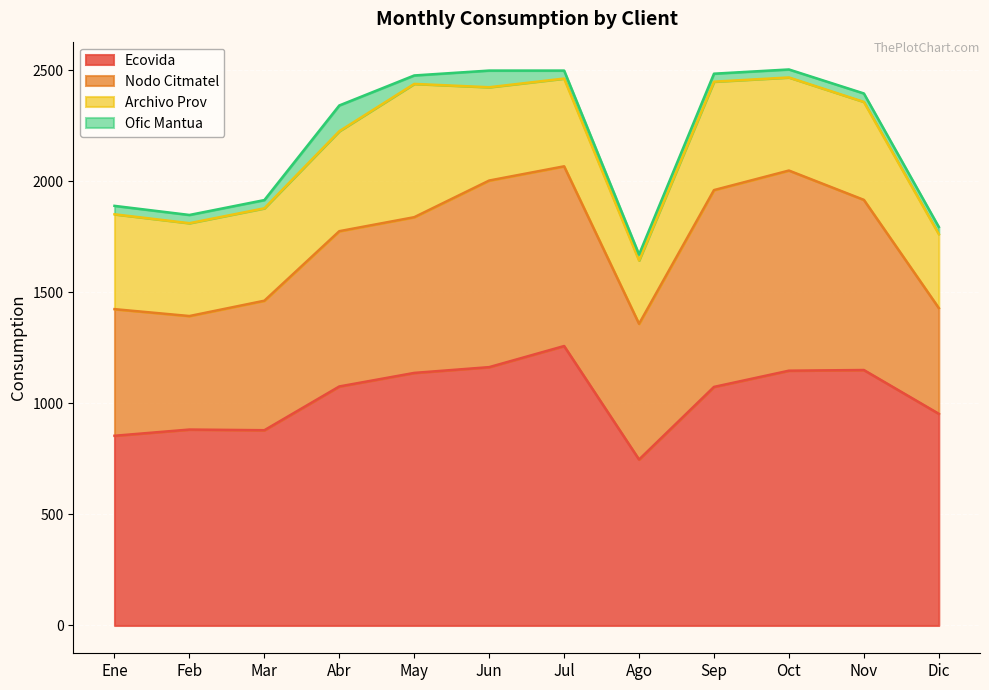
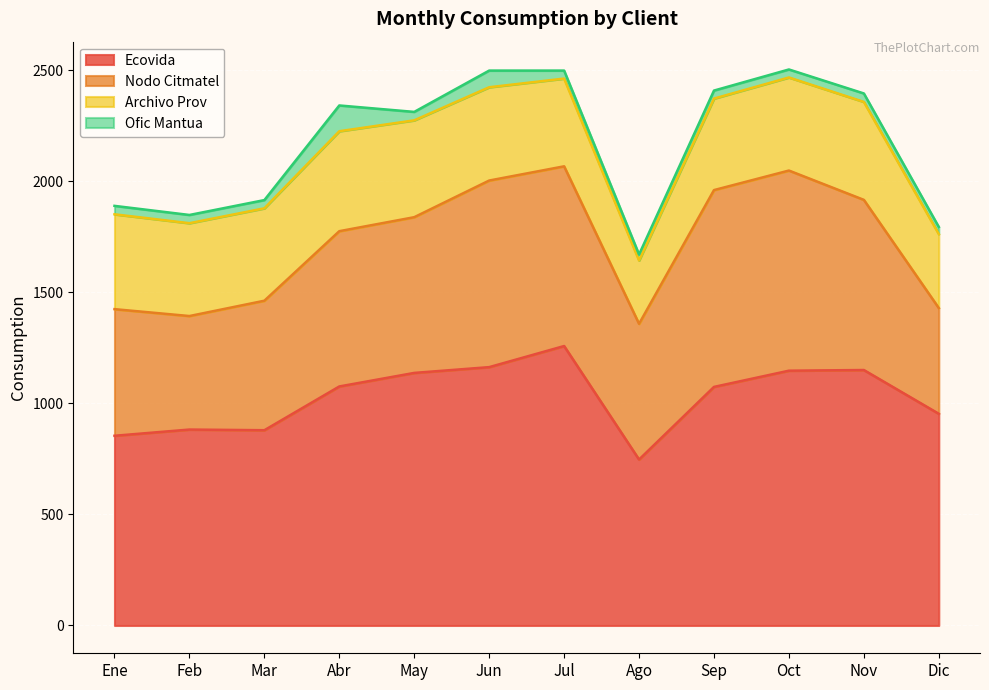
Archivo Prov, May: 600 -> 440
Archivo Prov, Sep: 490 -> 410
